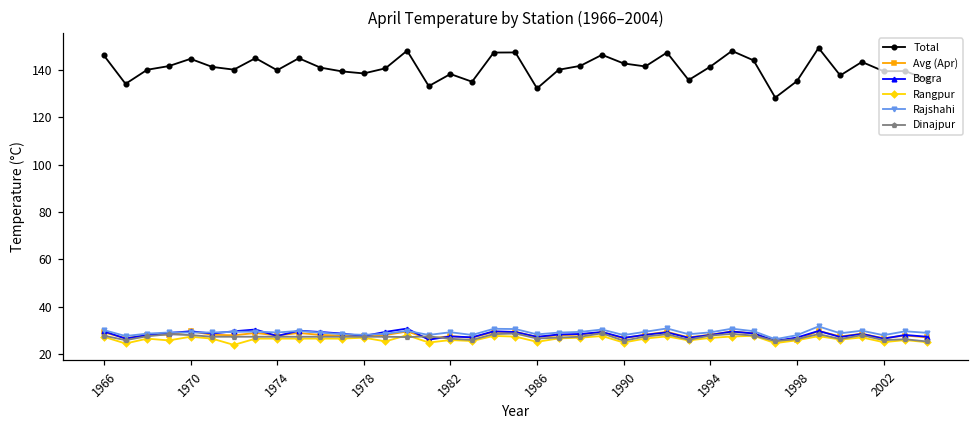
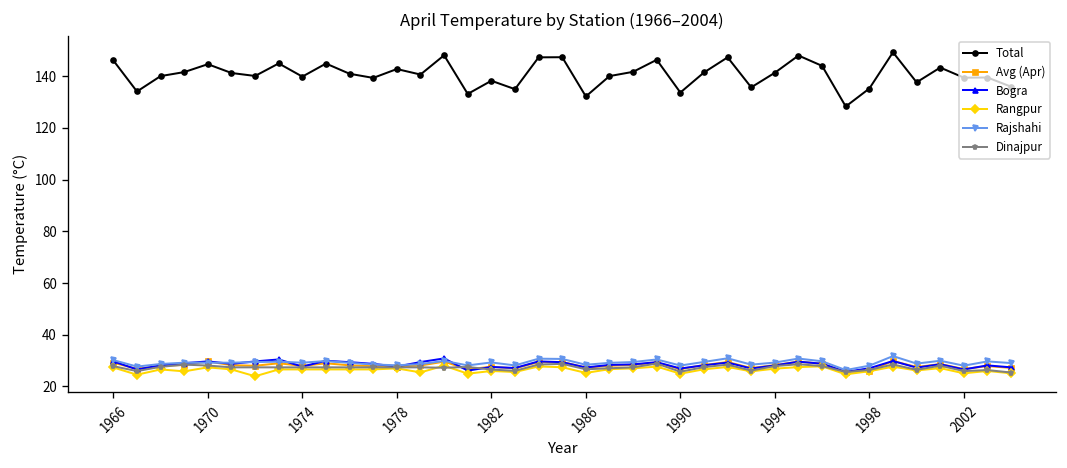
Total, 1978: 138 -> 143
Total, 1990: 143 -> 134
